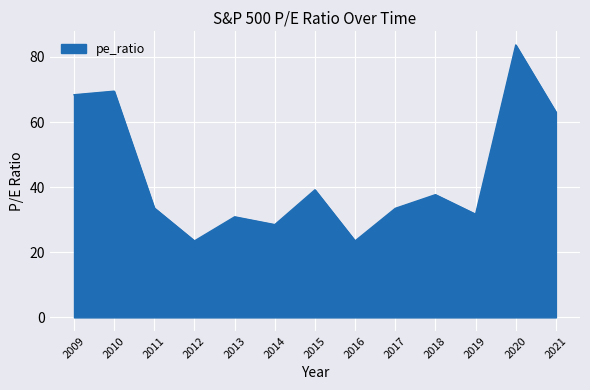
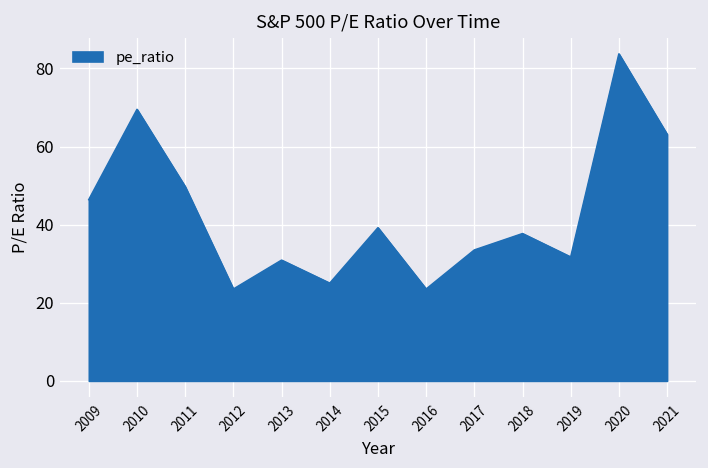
2009: 68 -> 46
2011: 34 -> 50
2014: 29 -> 25
